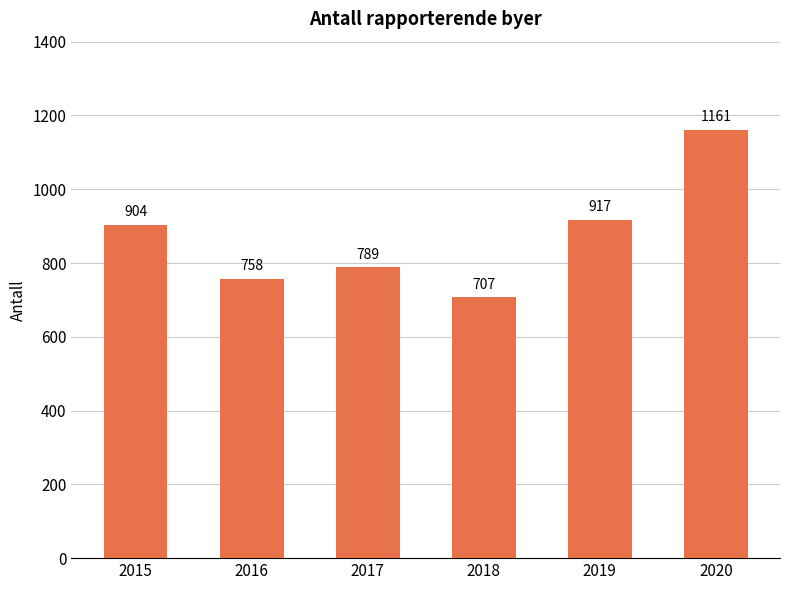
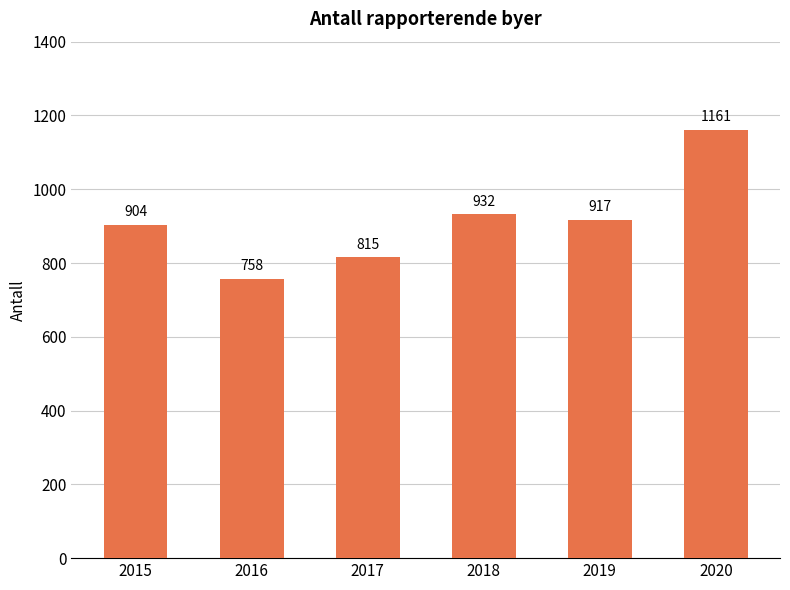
2017: 789 -> 815
2018: 707 -> 932
